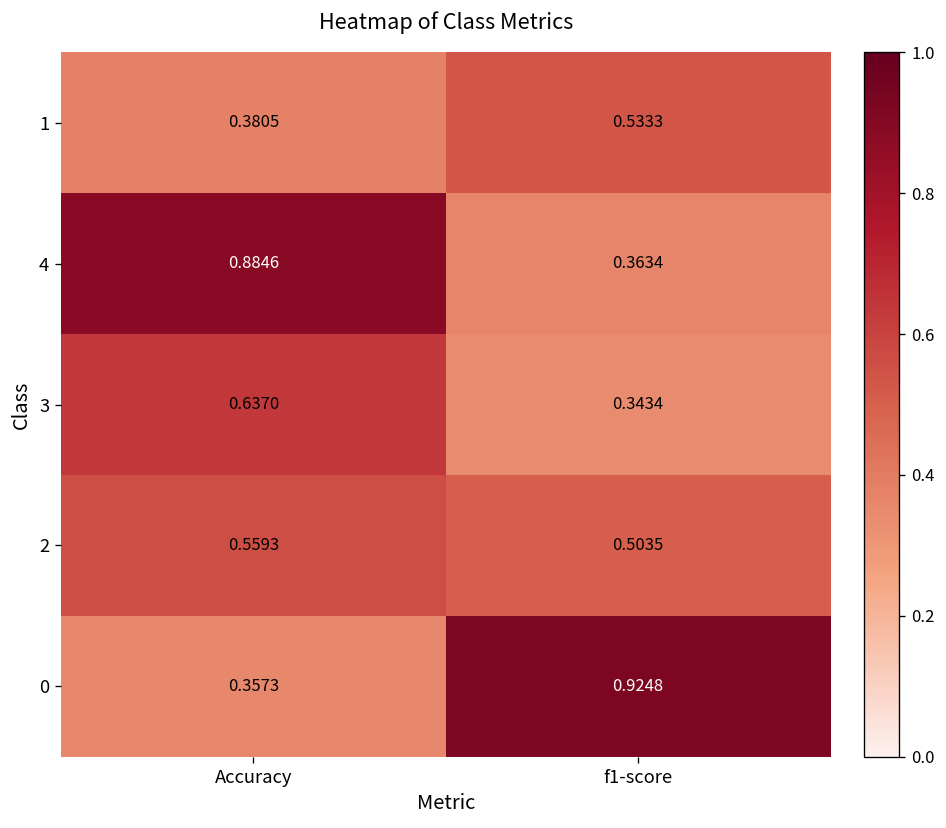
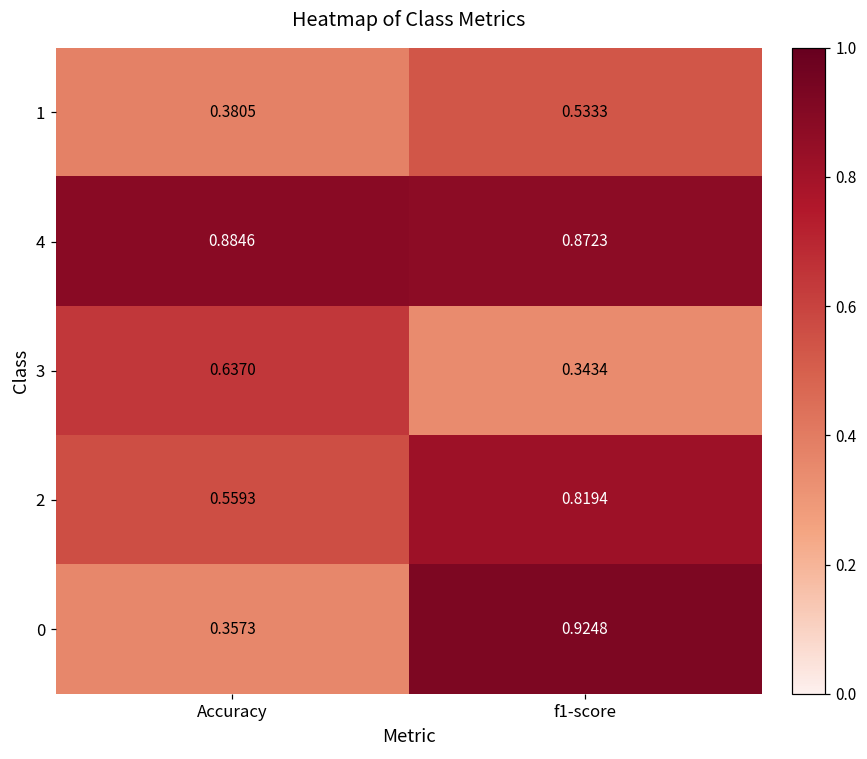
4, f1-score: 0.3634 -> 0.8723
2, f1-score: 0.5035 -> 0.8194
